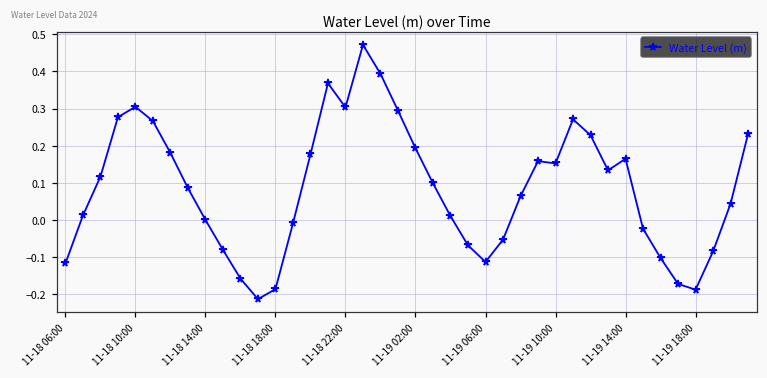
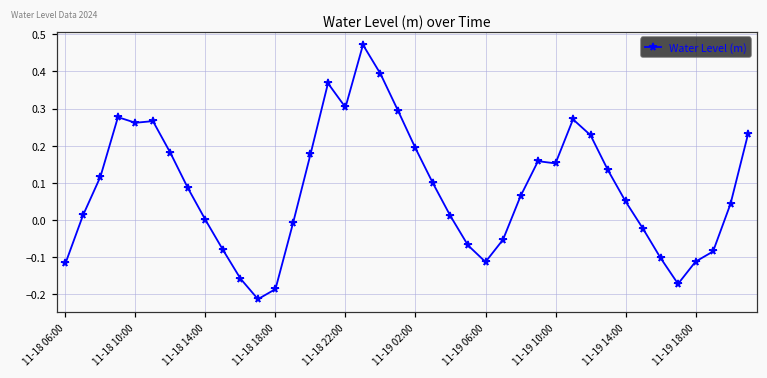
11-18 10:00: 0.30 -> 0.26
11-19 14:00: 0.16 -> 0.05
11-19 18:00: -0.19 -> -0.11
